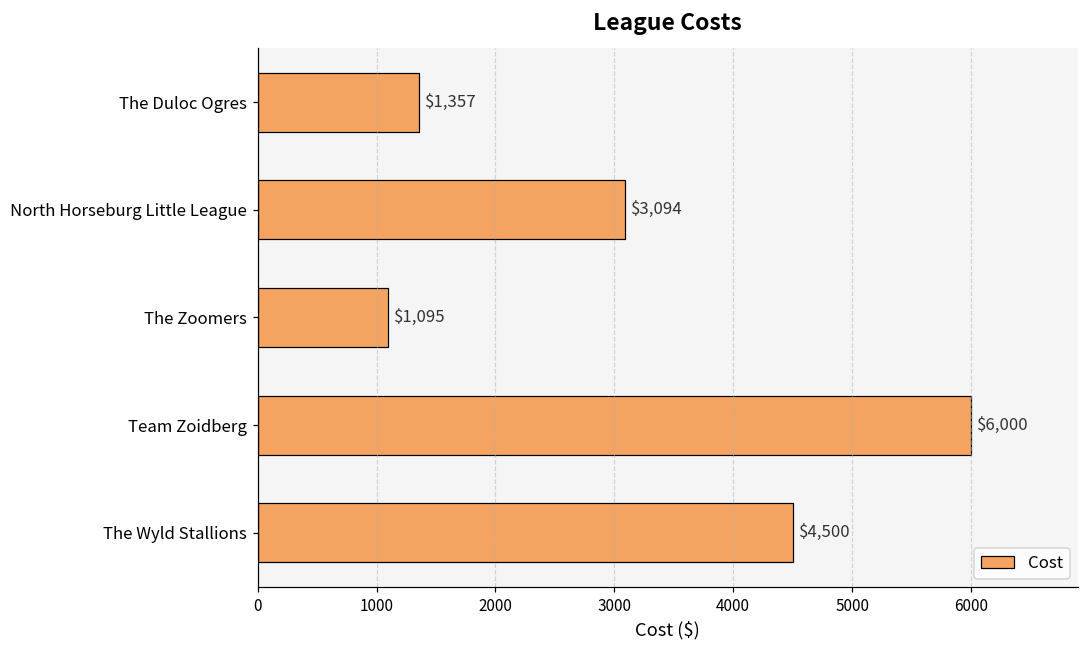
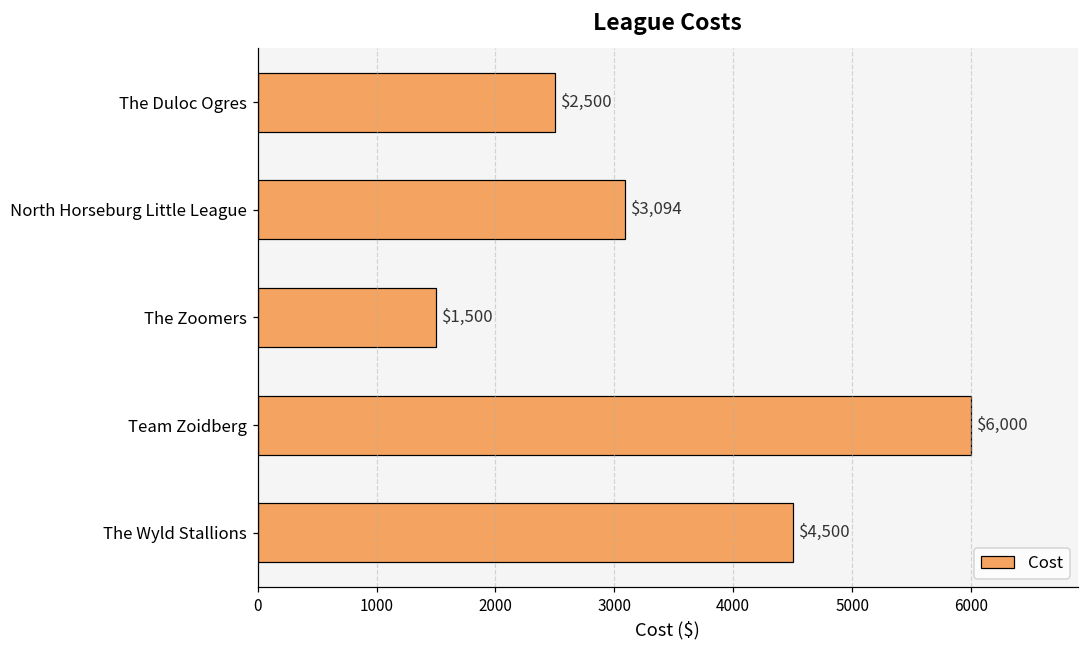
The Duloc Ogres: $1,357 -> $2,500
The Zoomers: $1,095 -> $1,500
